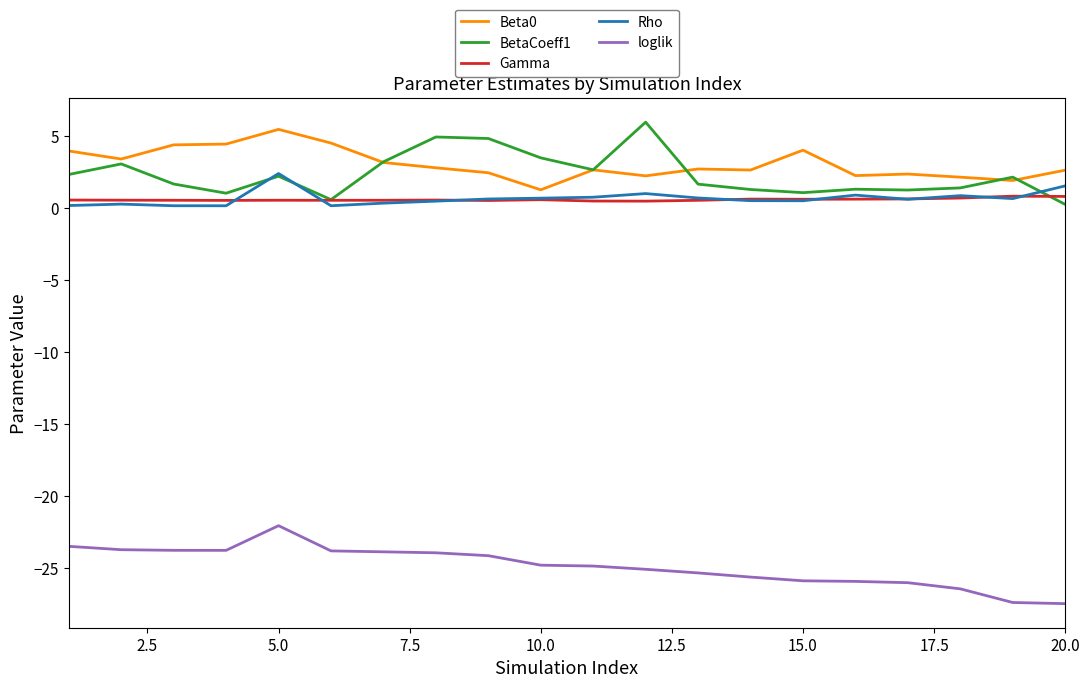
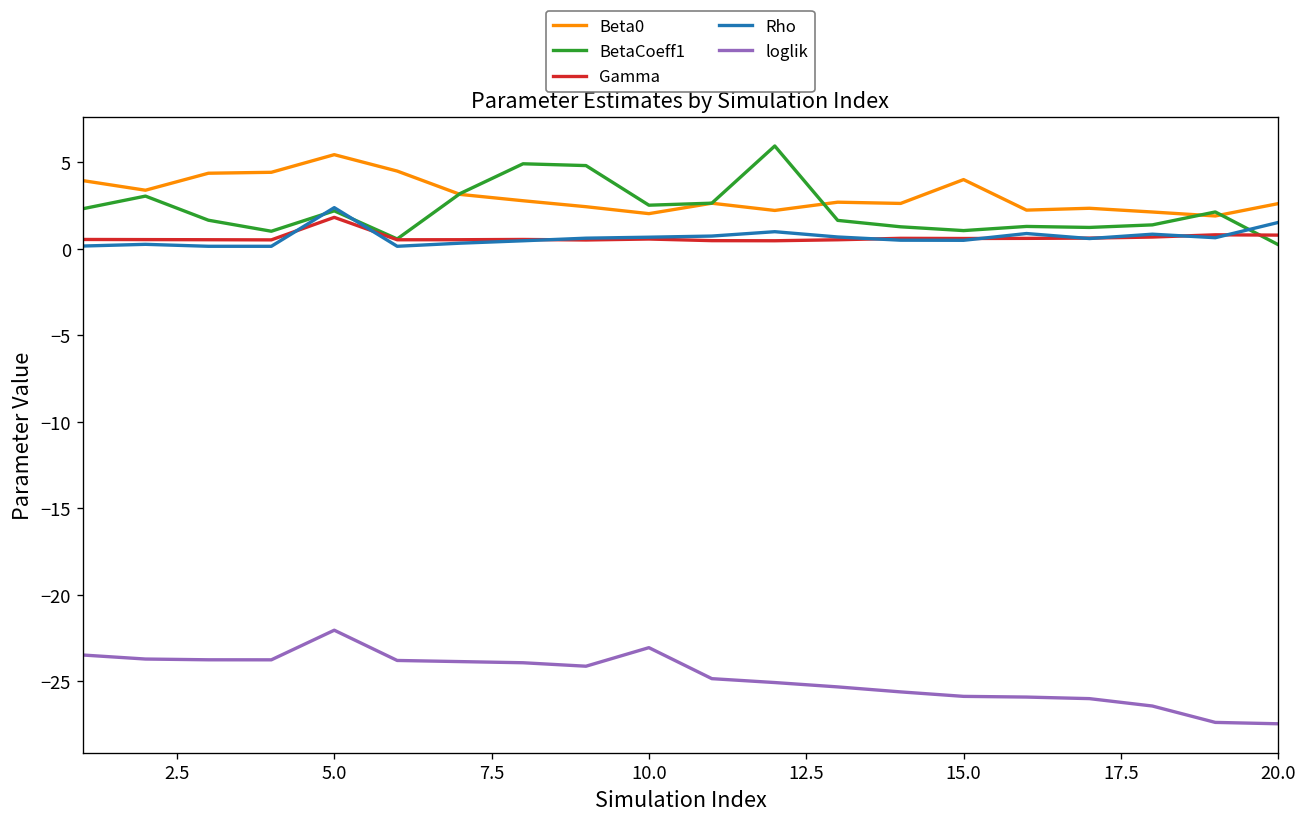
Gamma, 5.0: 0.5 -> 1.8
Beta0, 10.0: 1.3 -> 2.0
BetaCoeff1, 10.0: 3.5 -> 2.5
loglik, 10.0: -24.8 -> -23.1
